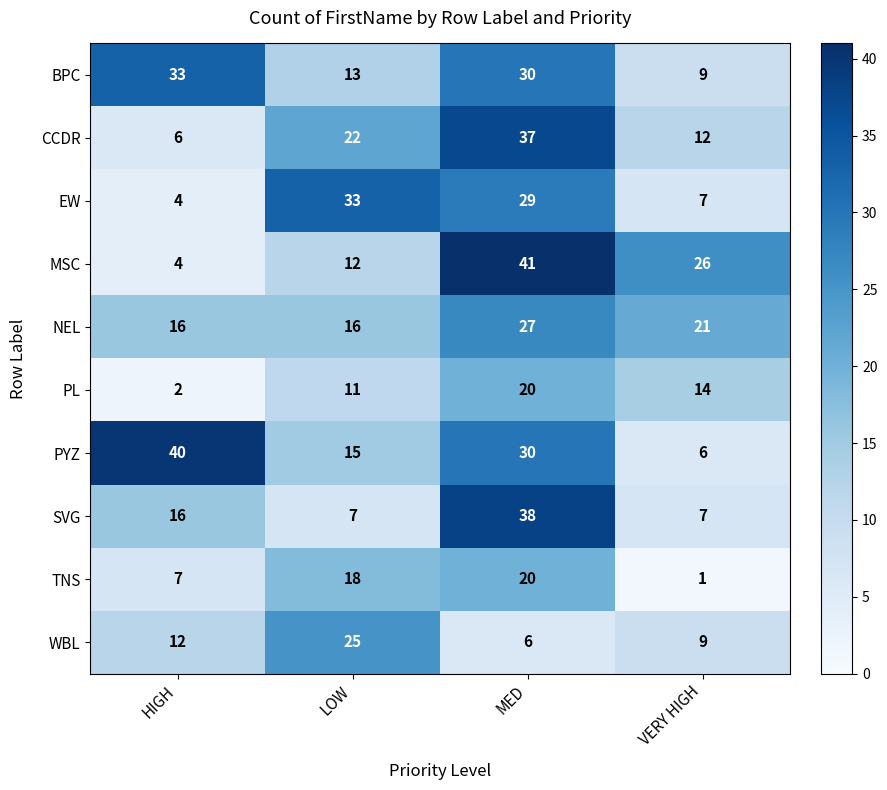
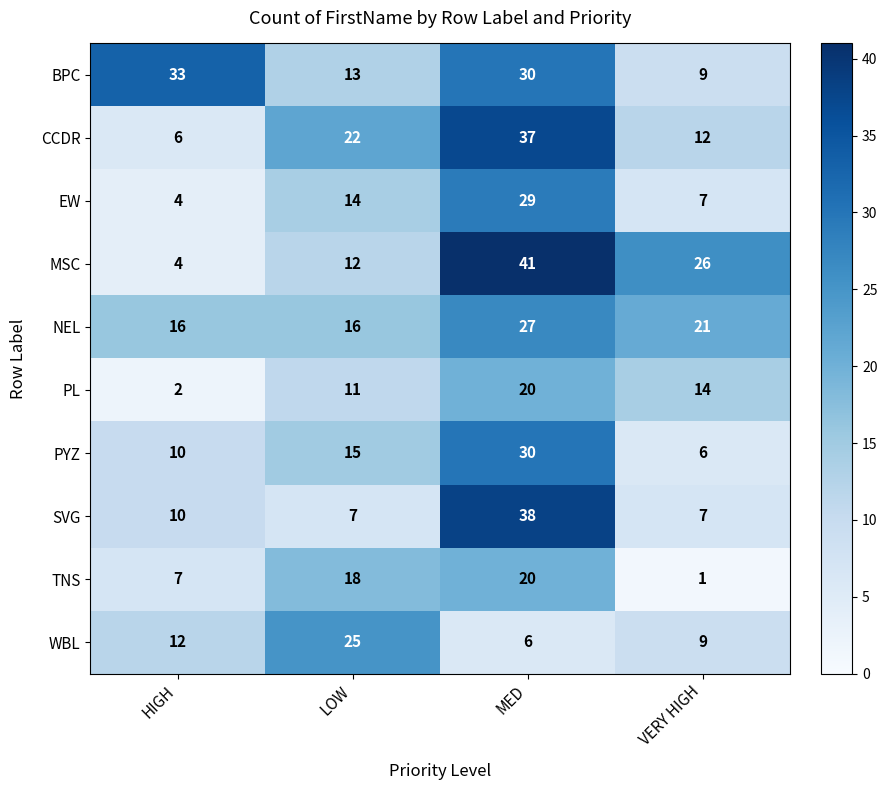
EW, LOW: 33 -> 14
PYZ, HIGH: 40 -> 10
SVG, HIGH: 16 -> 10
